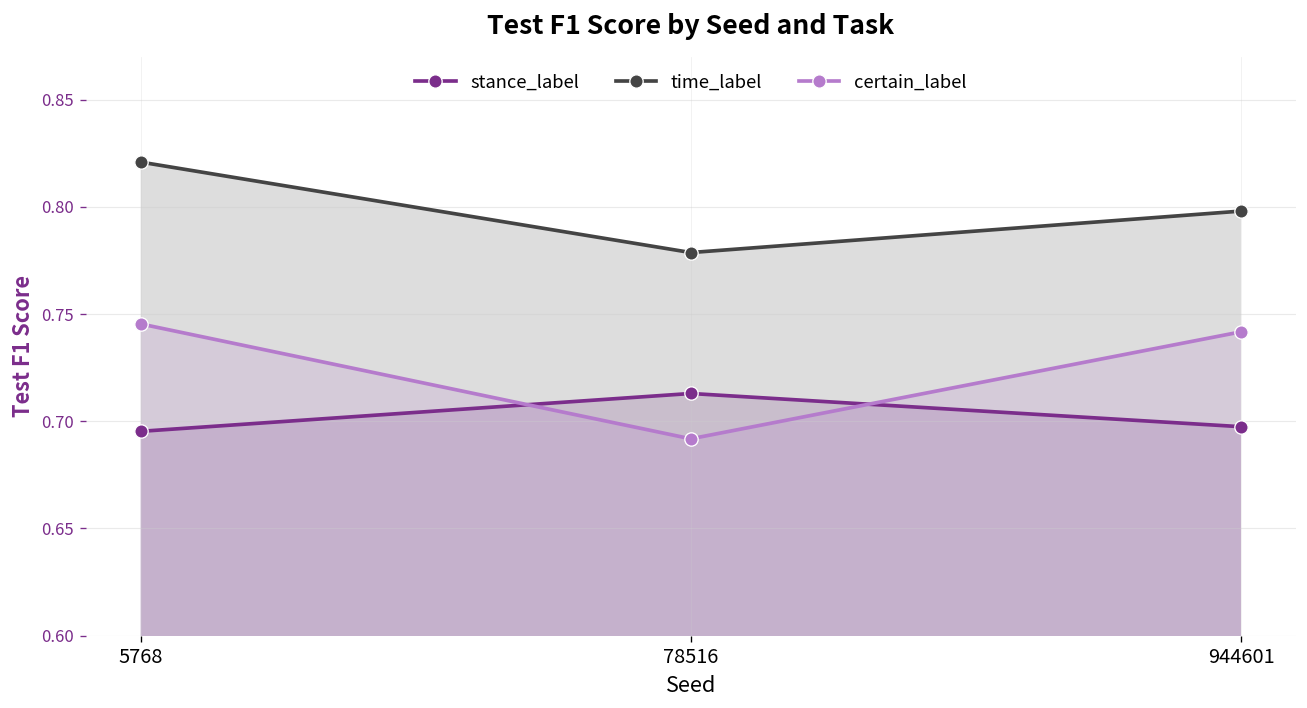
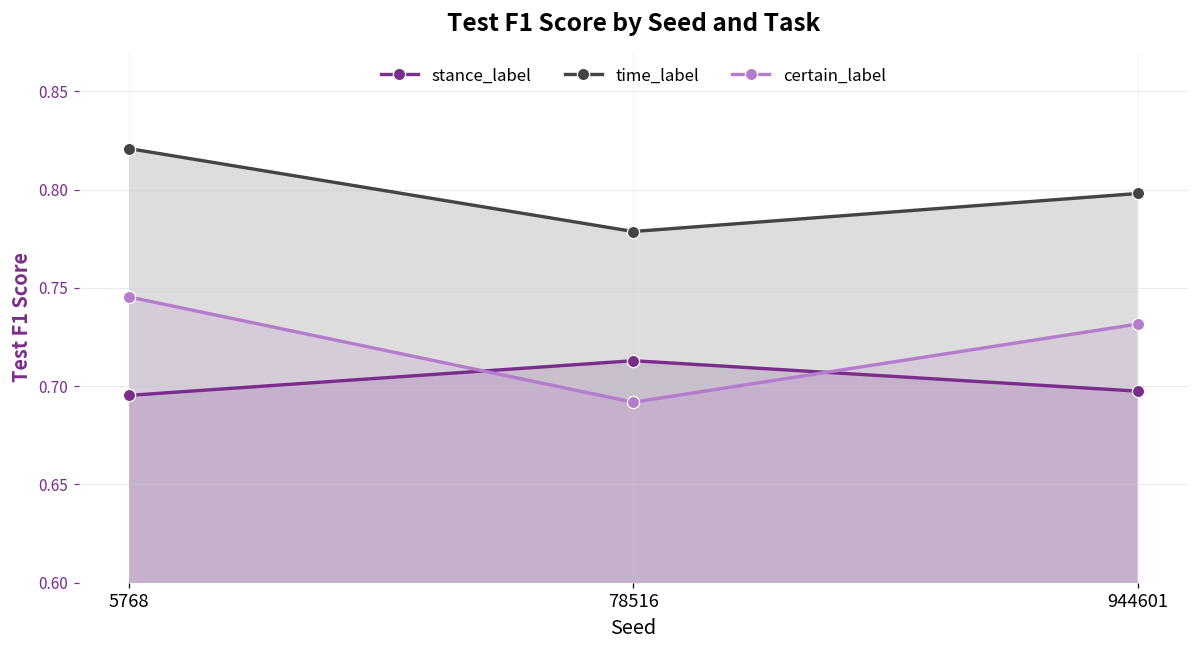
certain_label, 944601: 0.742 -> 0.732
